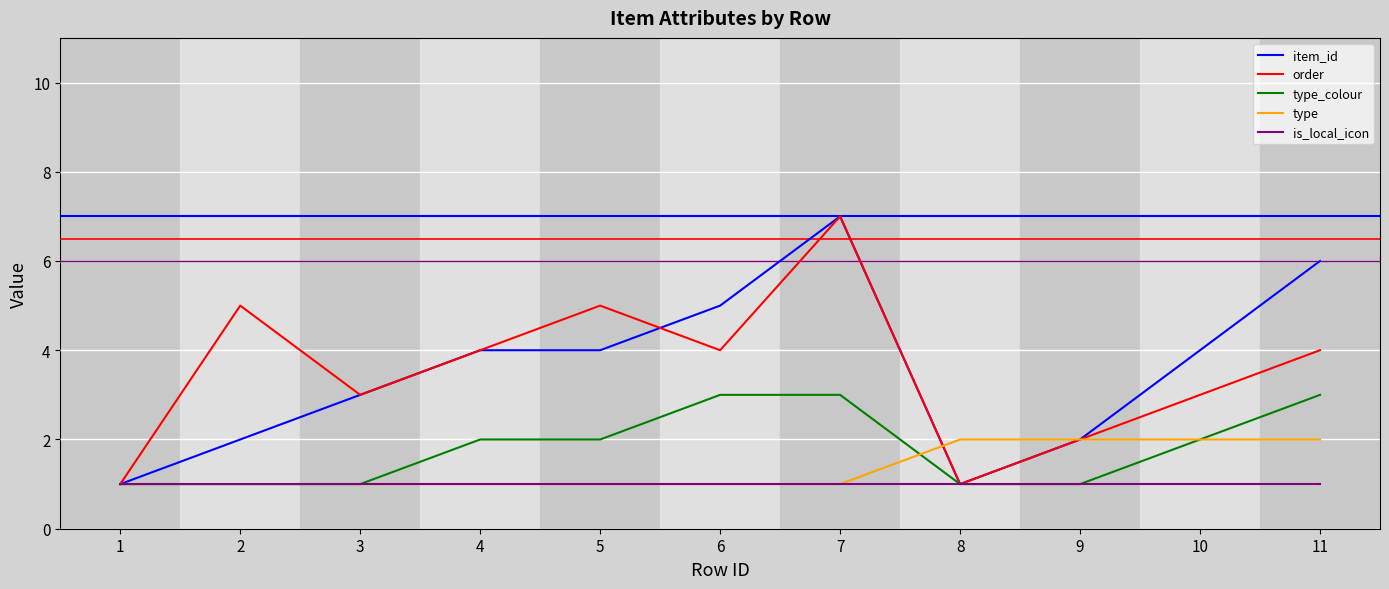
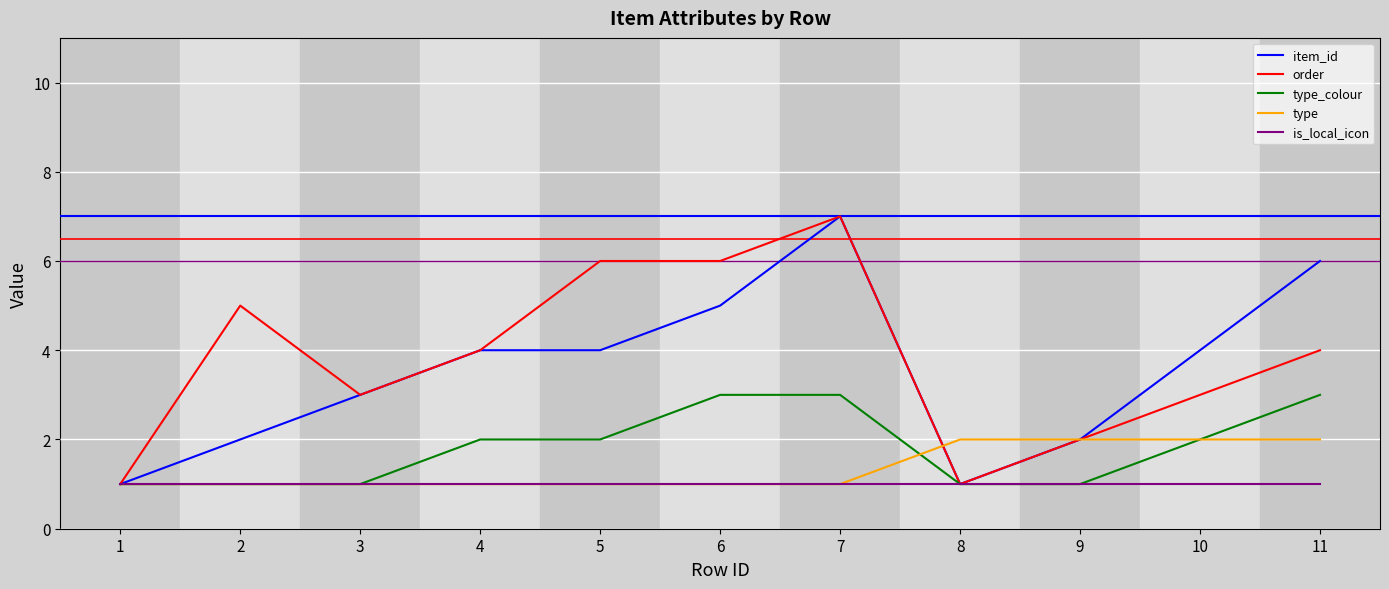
order, 5: 5 -> 6
order, 6: 4 -> 6
